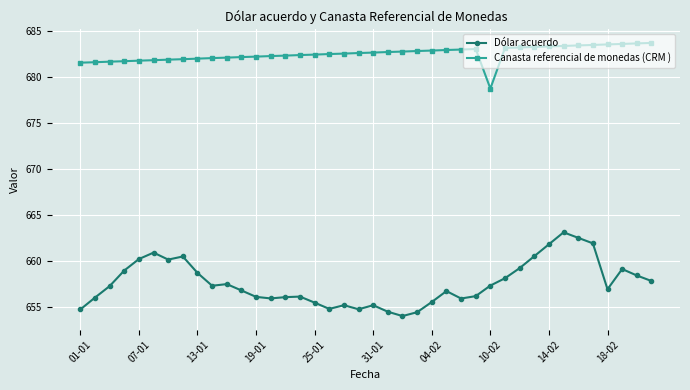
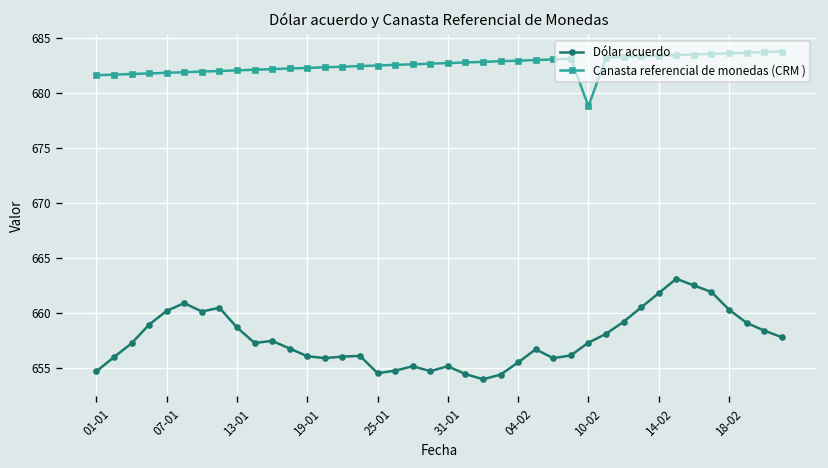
Dólar acuerdo, 25-01: 655.4 -> 654.5
Dólar acuerdo, 18-02: 657 -> 660
